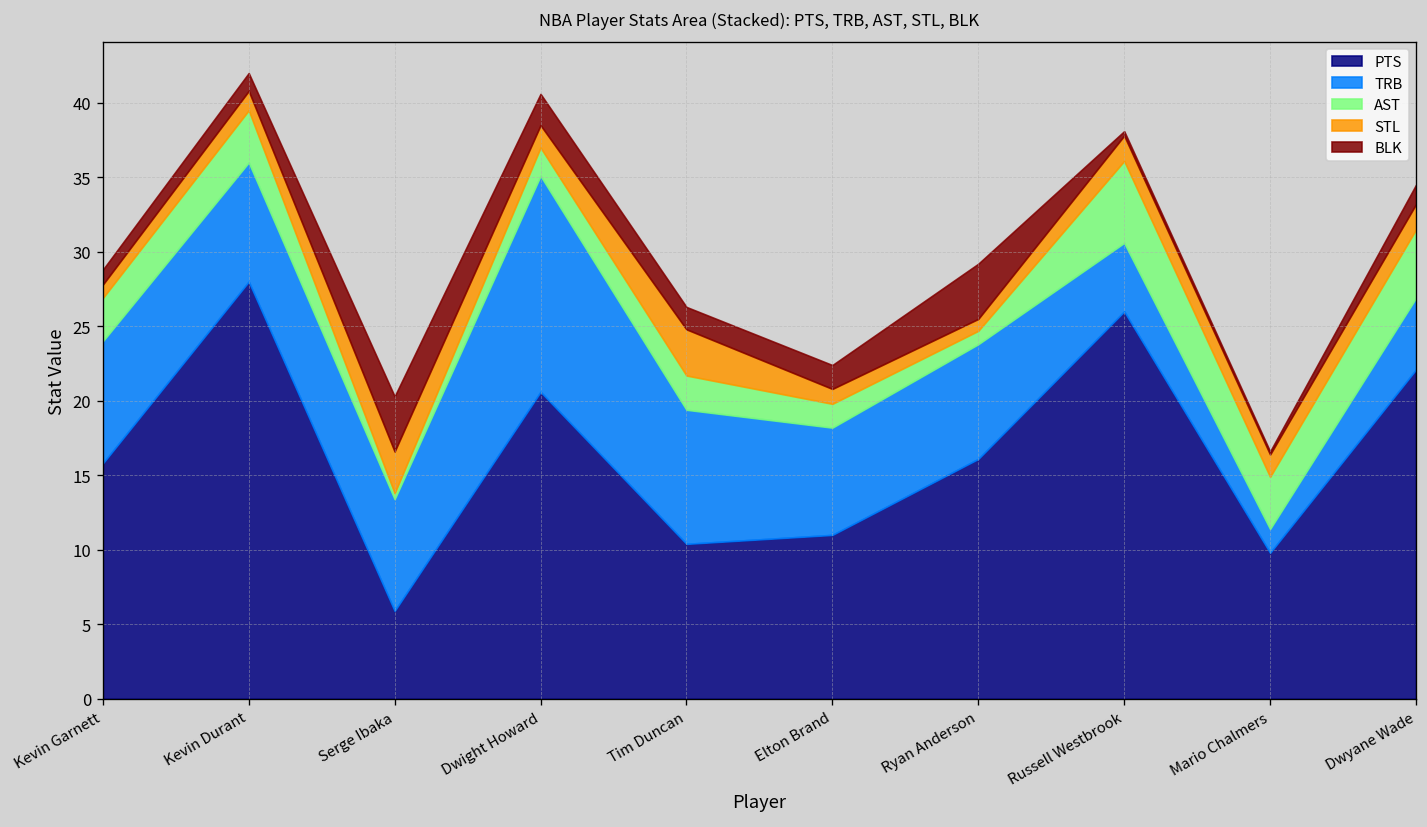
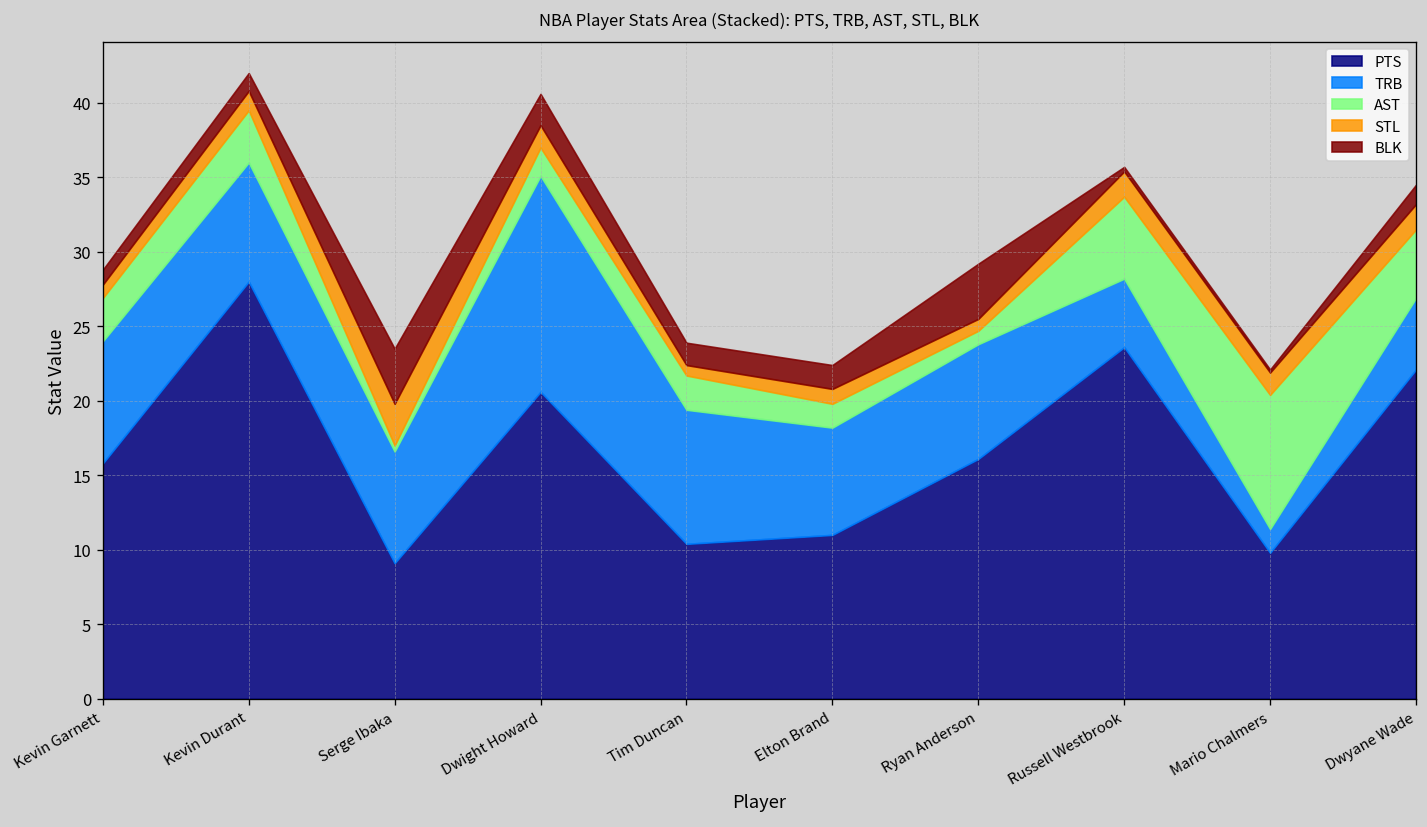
PTS, Serge Ibaka: 5.9 -> 9.1
STL, Tim Duncan: 3.1 -> 0.7
PTS, Russell Westbrook: 26.0 -> 23.6
AST, Mario Chalmers: 3.5 -> 9.0
